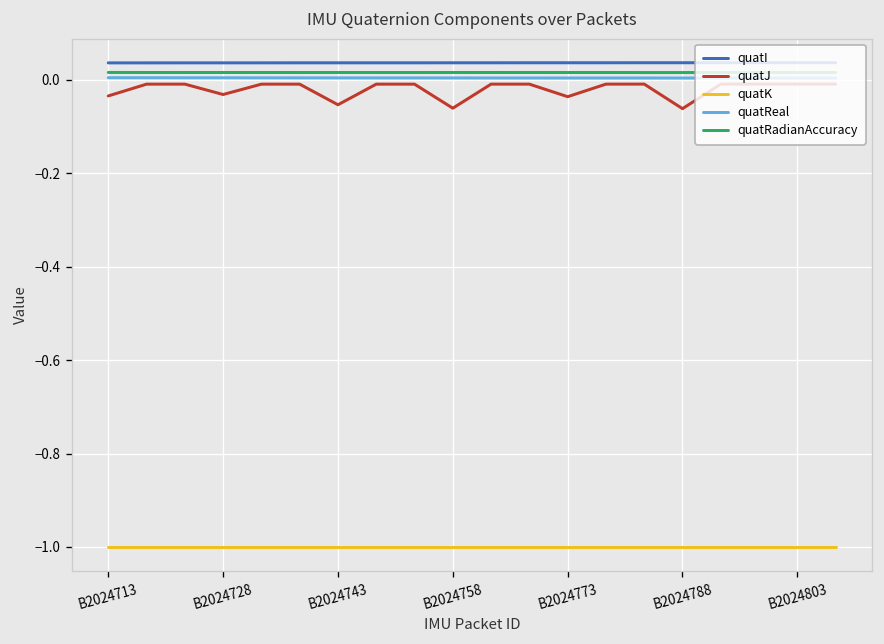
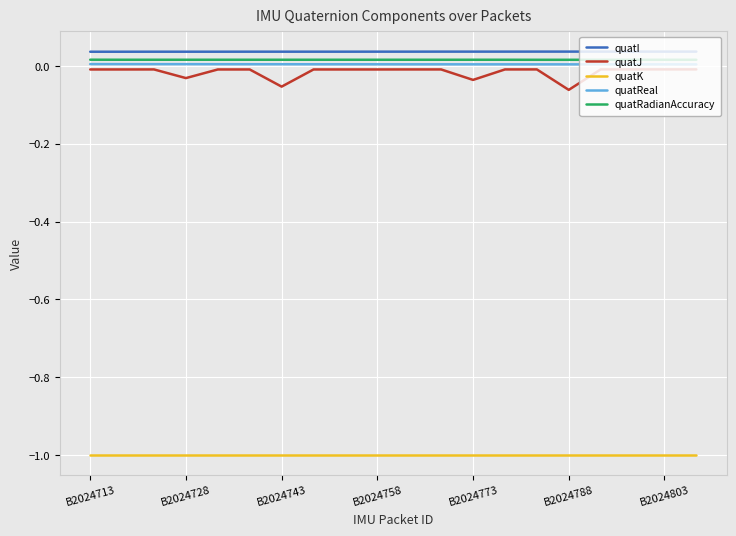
quatJ, B2024713: -0.03 -> -0.01
quatJ, B2024758: -0.06 -> -0.01
